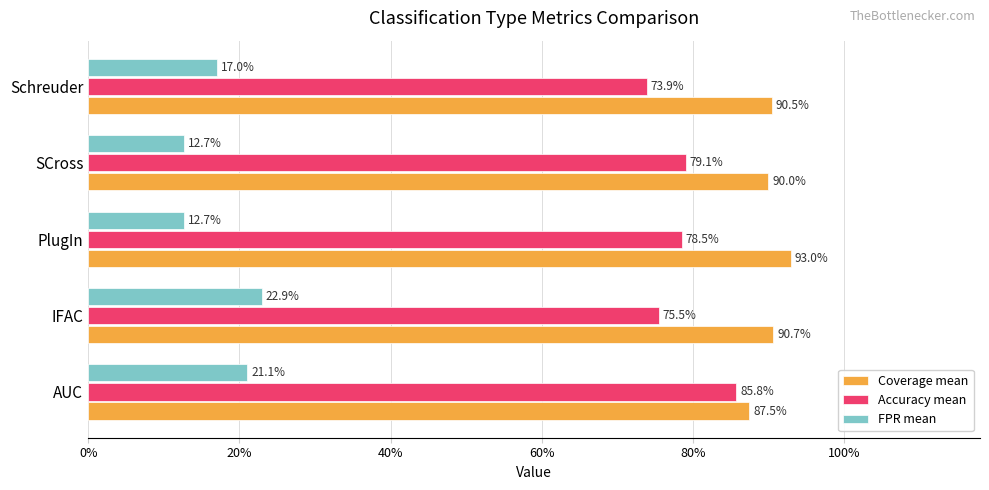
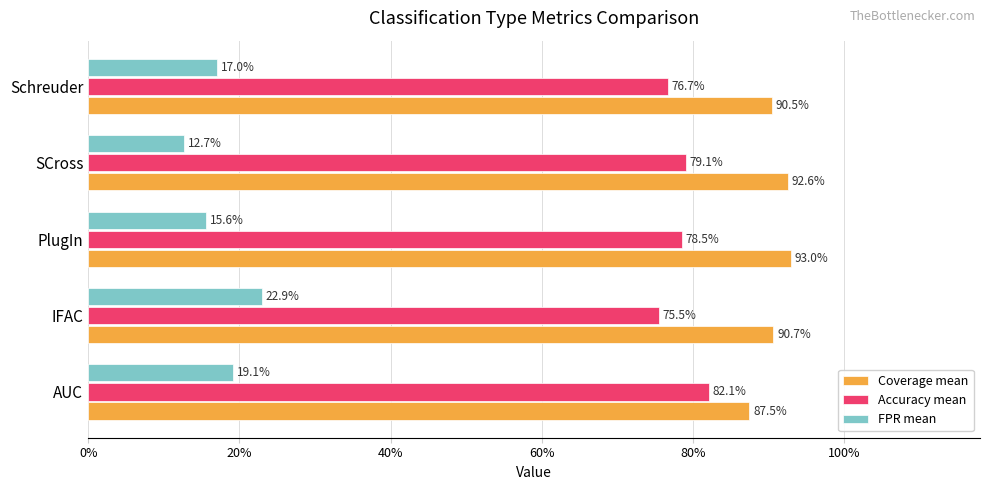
Accuracy mean, Schreuder: 73.9% -> 76.7%
Coverage mean, SCross: 90.0% -> 92.6%
FPR mean, PlugIn: 12.7% -> 15.6%
FPR mean, AUC: 21.1% -> 19.1%
Accuracy mean, AUC: 85.8% -> 82.1%
